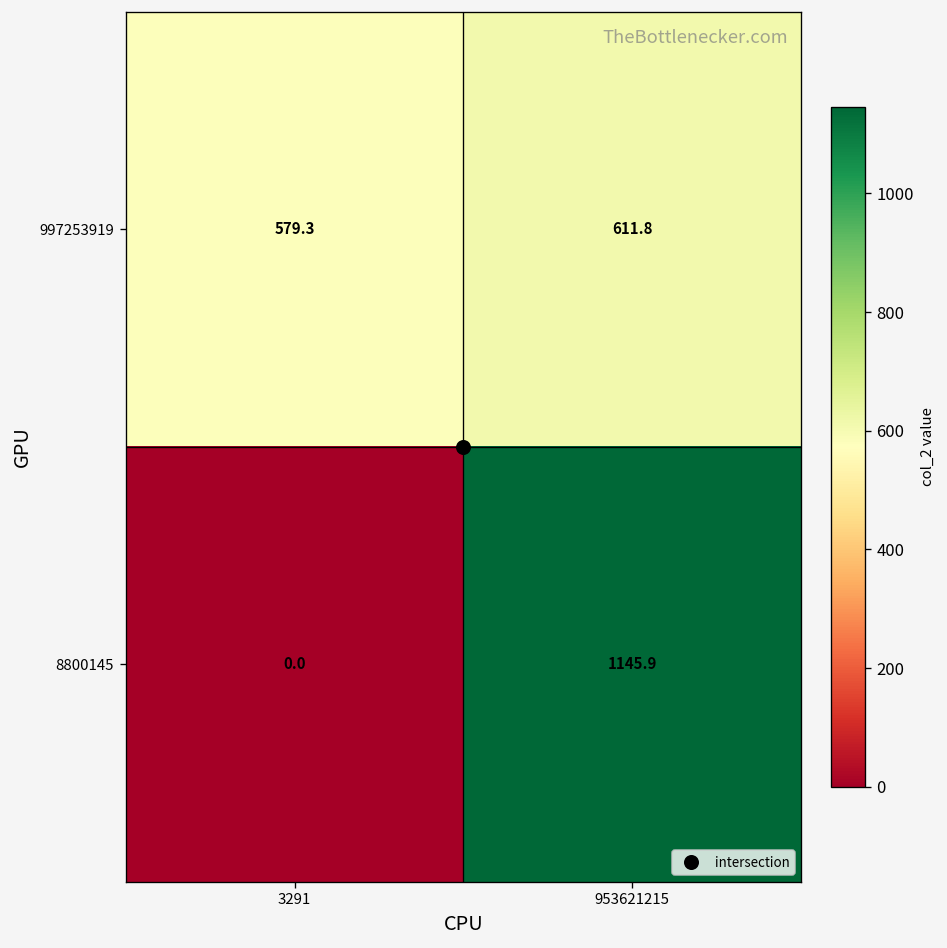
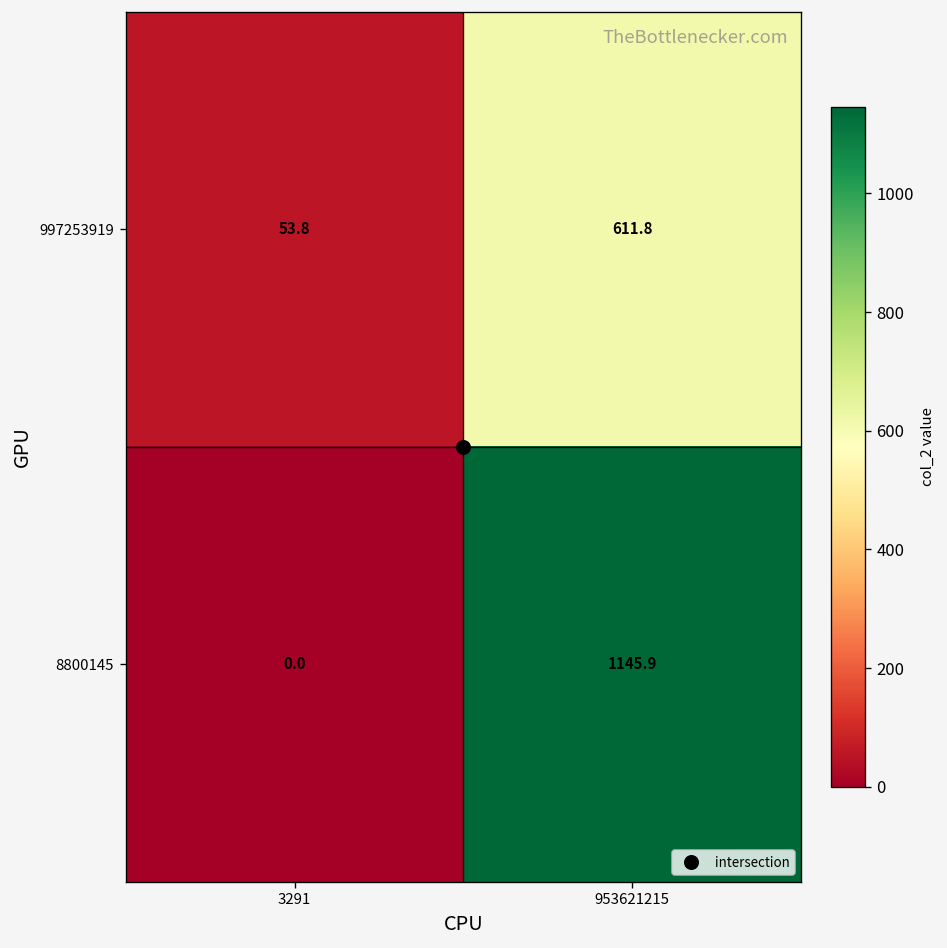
997253919, 3291: 579.3 -> 53.8
